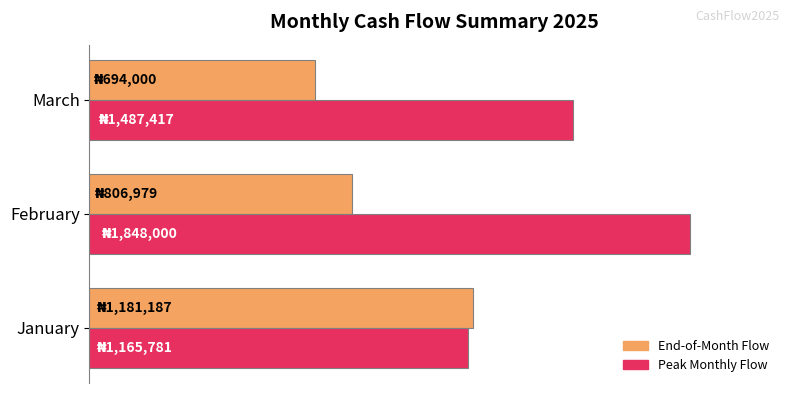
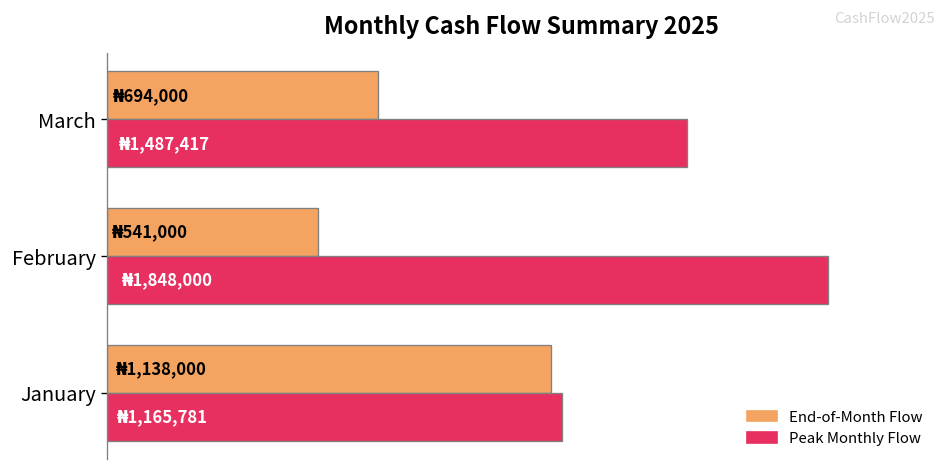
End-of-Month Flow, February: 806,979 -> 541,000
End-of-Month Flow, January: 1,181,187 -> 1,138,000
